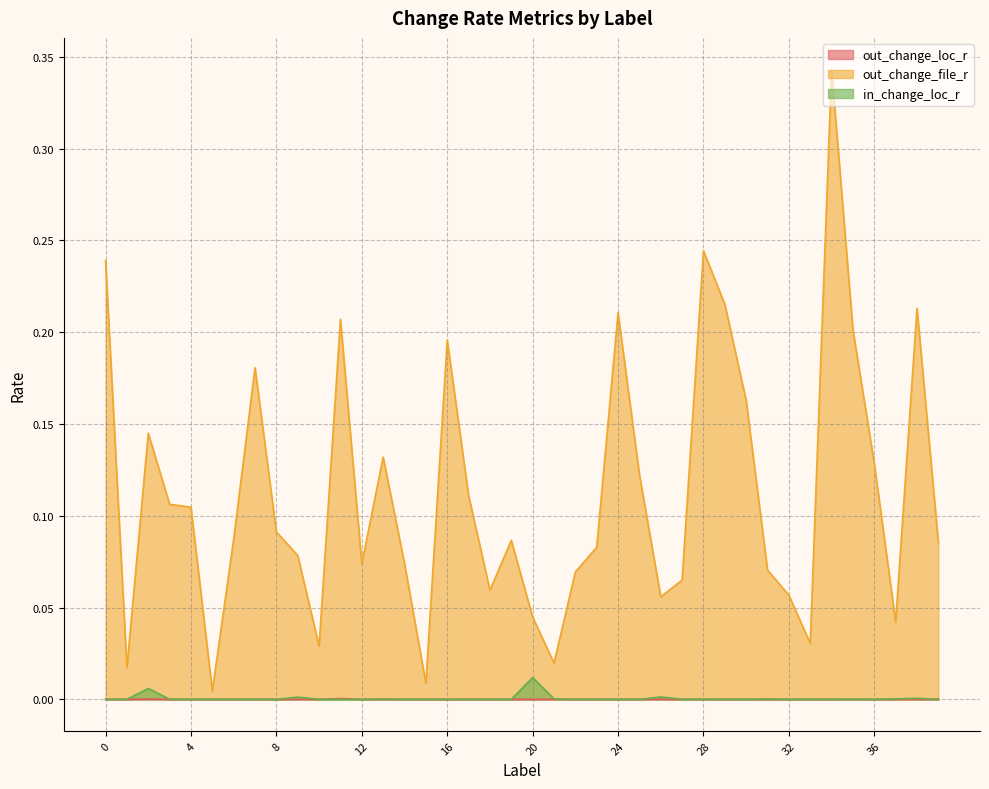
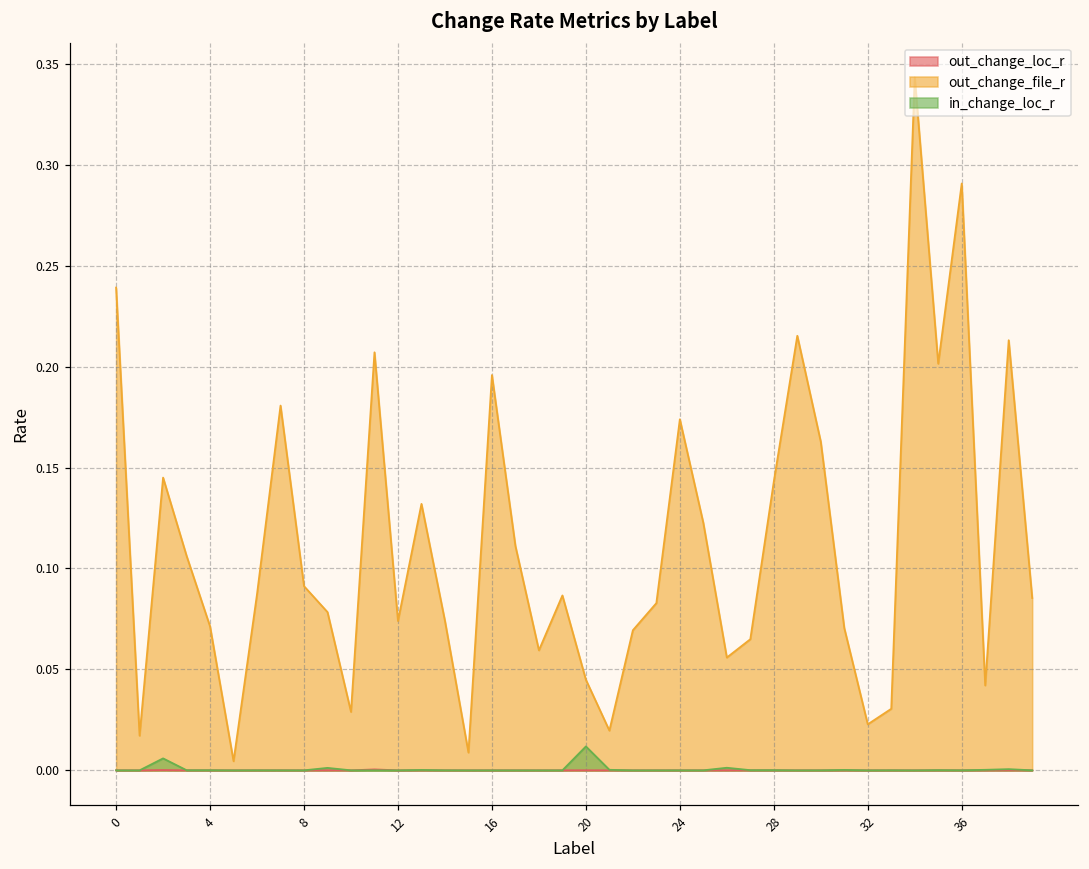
out_change_file_r, 4: 0.105 -> 0.071
out_change_file_r, 24: 0.211 -> 0.174
out_change_file_r, 28: 0.244 -> 0.143
out_change_file_r, 32: 0.057 -> 0.023
out_change_file_r, 36: 0.128 -> 0.291
